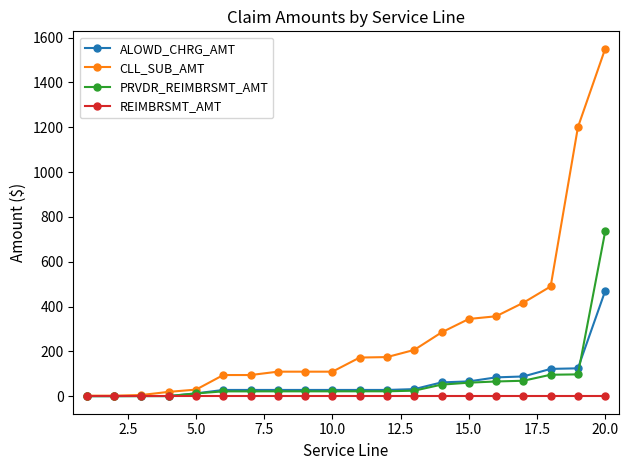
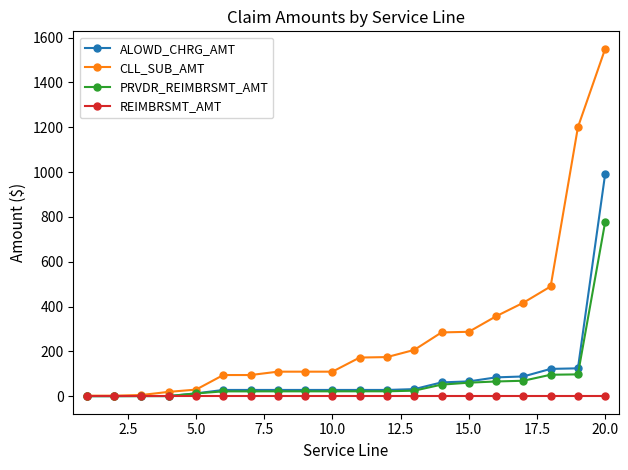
CLL_SUB_AMT, 15.0: 350 -> 290
ALOWD_CHRG_AMT, 20.0: 470 -> 990
PRVDR_REIMBRSMT_AMT, 20.0: 740 -> 780
